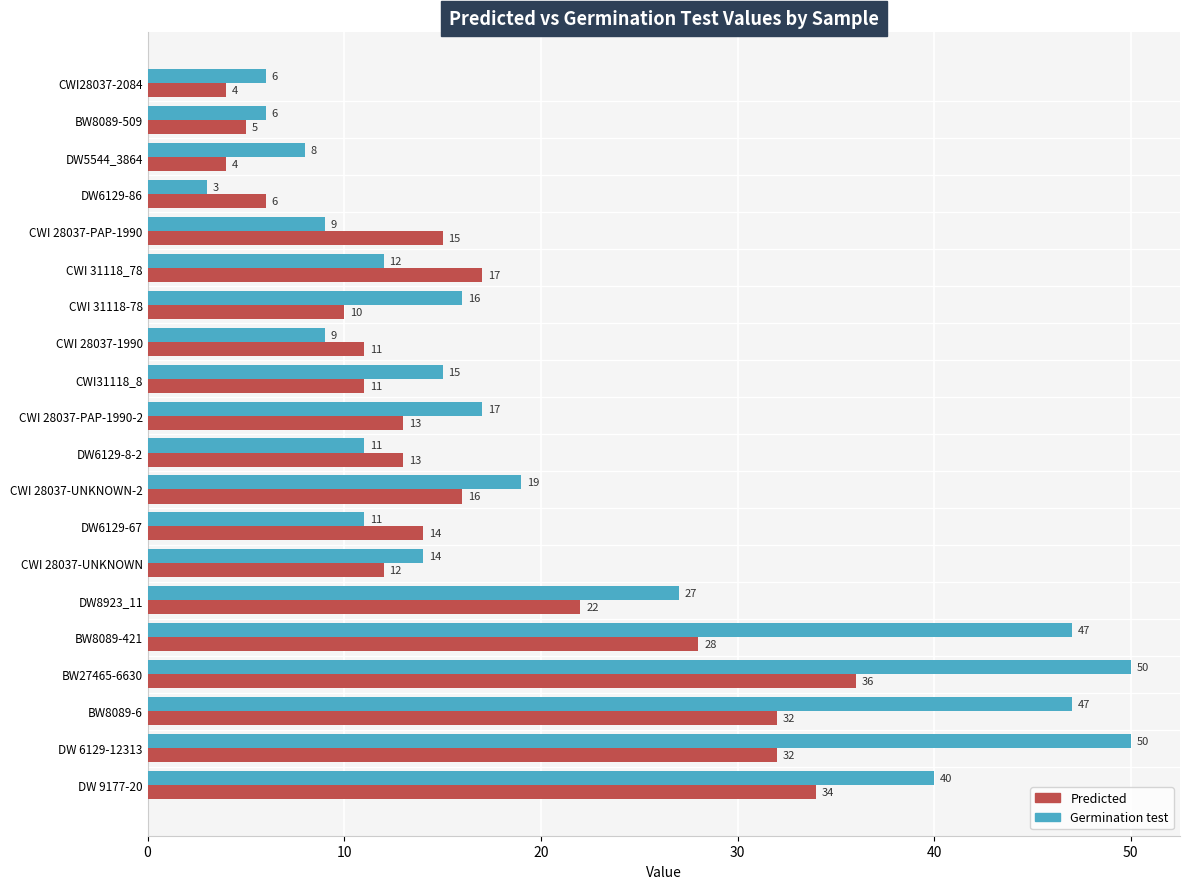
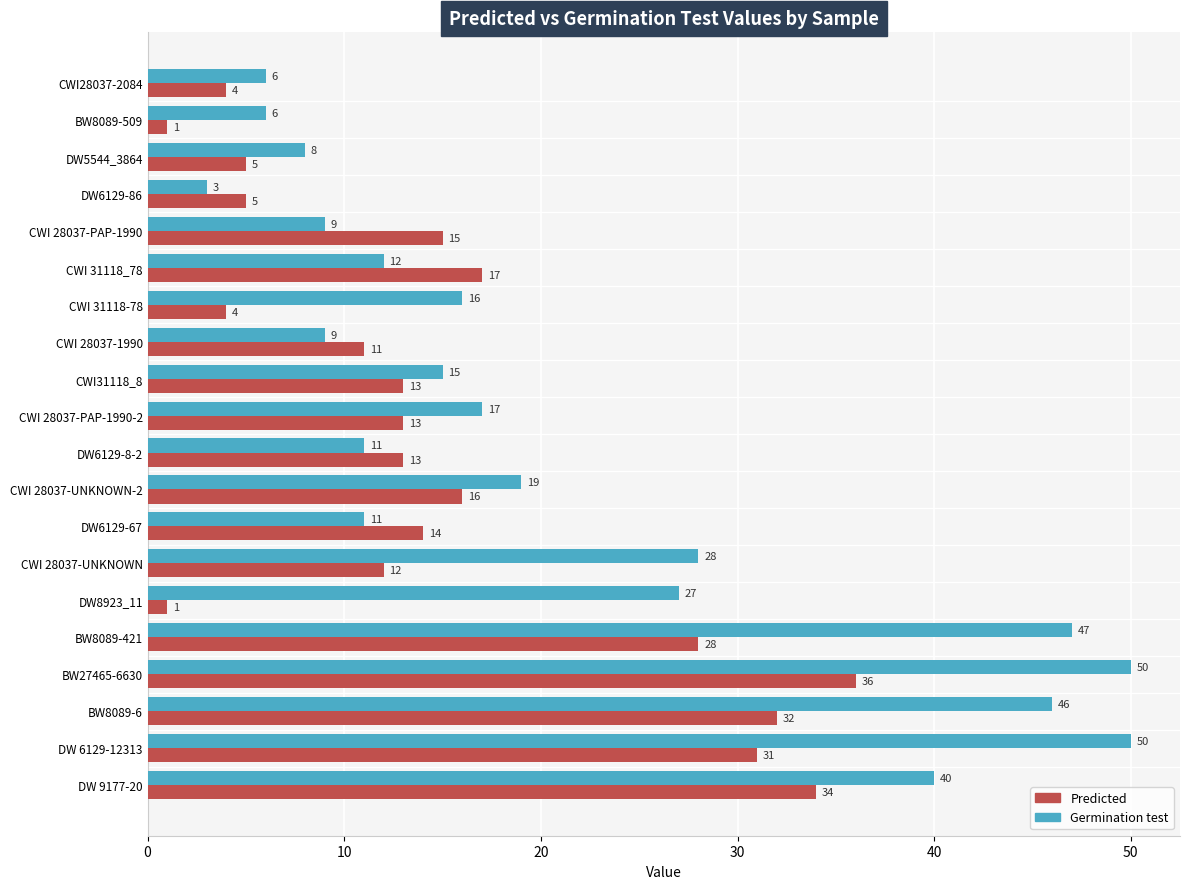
Predicted, BW8089-509: 5 -> 1
Predicted, DW5544_3864: 4 -> 5
Predicted, DW6129-86: 6 -> 5
Predicted, CWI 31118-78: 10 -> 4
Predicted, CWI31118_8: 11 -> 13
Germination test, CWI 28037-UNKNOWN: 14 -> 28
Predicted, DW8923_11: 22 -> 1
Germination test, BW8089-6: 47 -> 46
Predicted, DW 6129-12313: 32 -> 31
